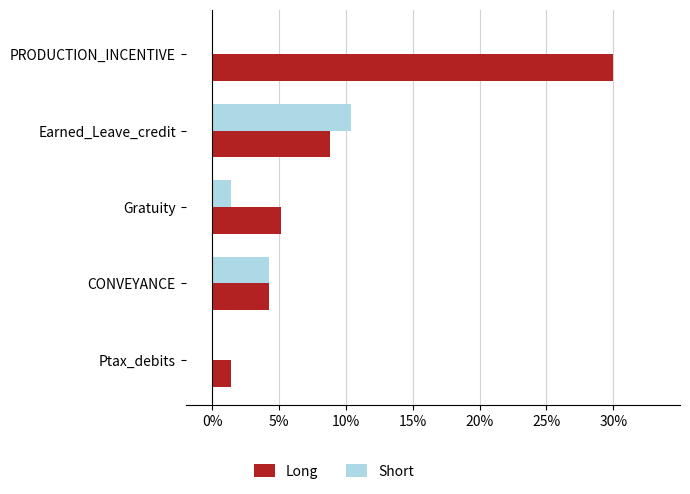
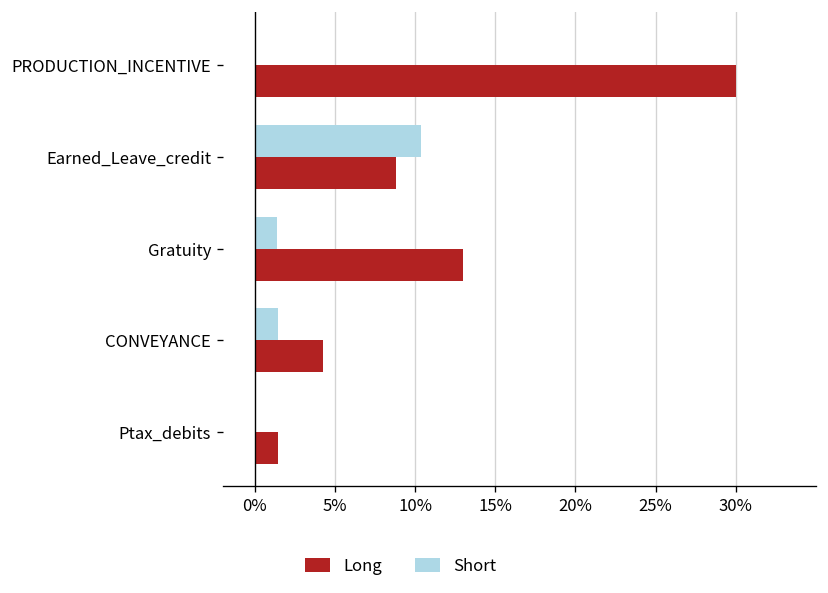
Long, Gratuity: 5.2% -> 13.0%
Short, CONVEYANCE: 4.2% -> 1.4%
